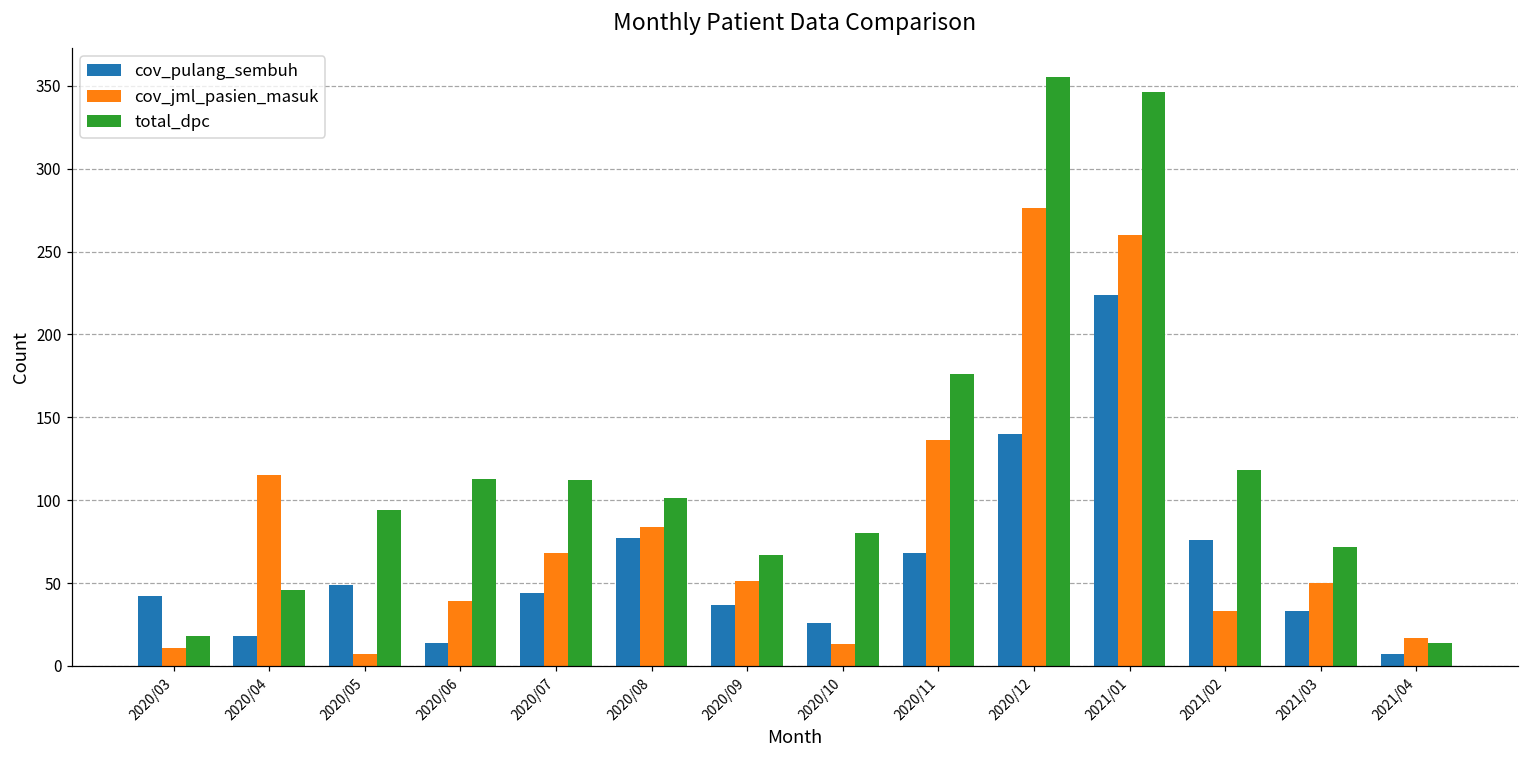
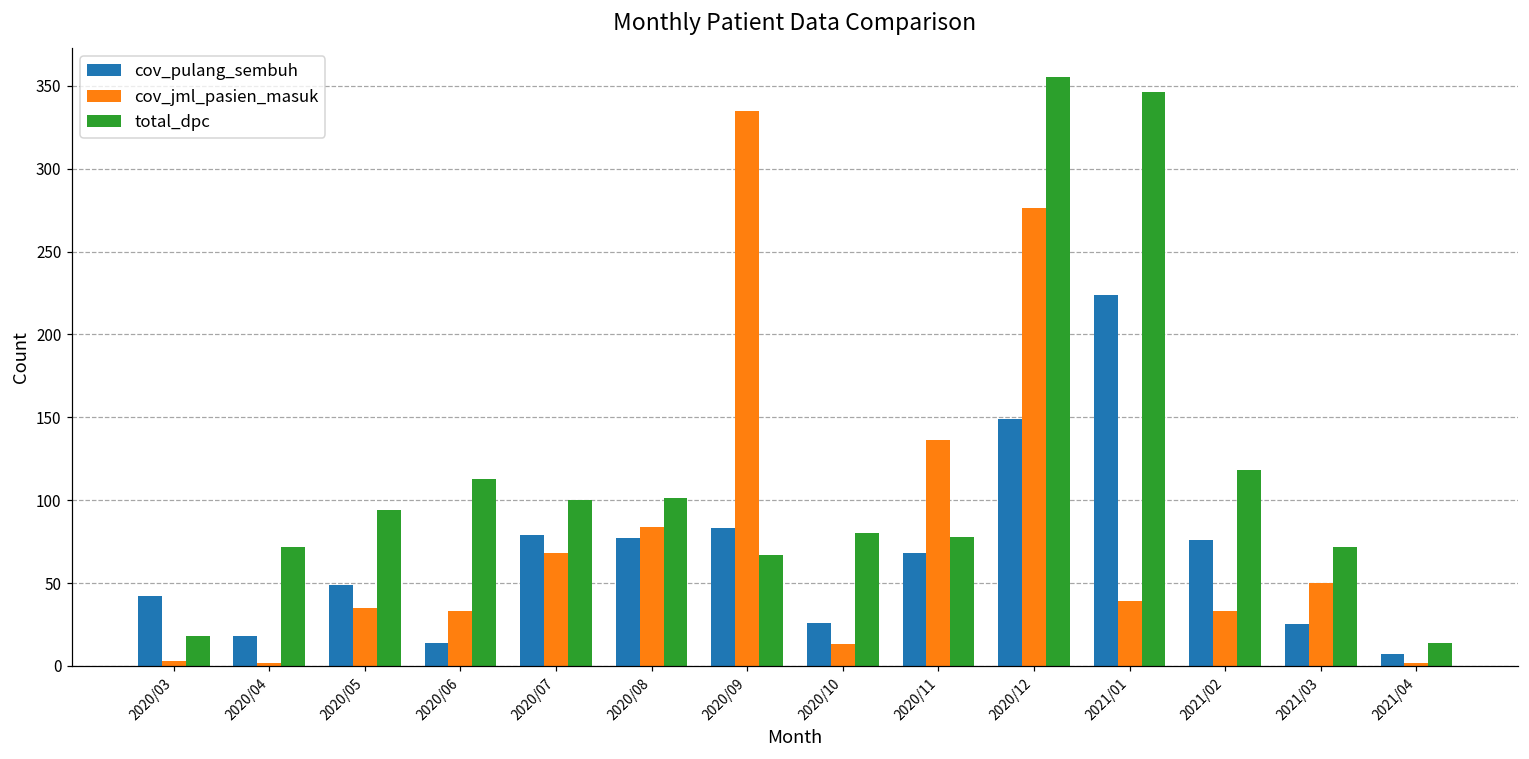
cov_jml_pasien_masuk, 2020/03: 11 -> 3
cov_jml_pasien_masuk, 2020/04: 115 -> 2
total_dpc, 2020/04: 46 -> 72
cov_jml_pasien_masuk, 2020/05: 7 -> 35
cov_jml_pasien_masuk, 2020/06: 39 -> 33
cov_pulang_sembuh, 2020/07: 44 -> 79
total_dpc, 2020/07: 112 -> 100
cov_pulang_sembuh, 2020/09: 37 -> 83
cov_jml_pasien_masuk, 2020/09: 51 -> 335
total_dpc, 2020/11: 176 -> 78
cov_pulang_sembuh, 2020/12: 140 -> 149
cov_jml_pasien_masuk, 2021/01: 260 -> 39
cov_pulang_sembuh, 2021/03: 33 -> 25
cov_jml_pasien_masuk, 2021/04: 17 -> 2
